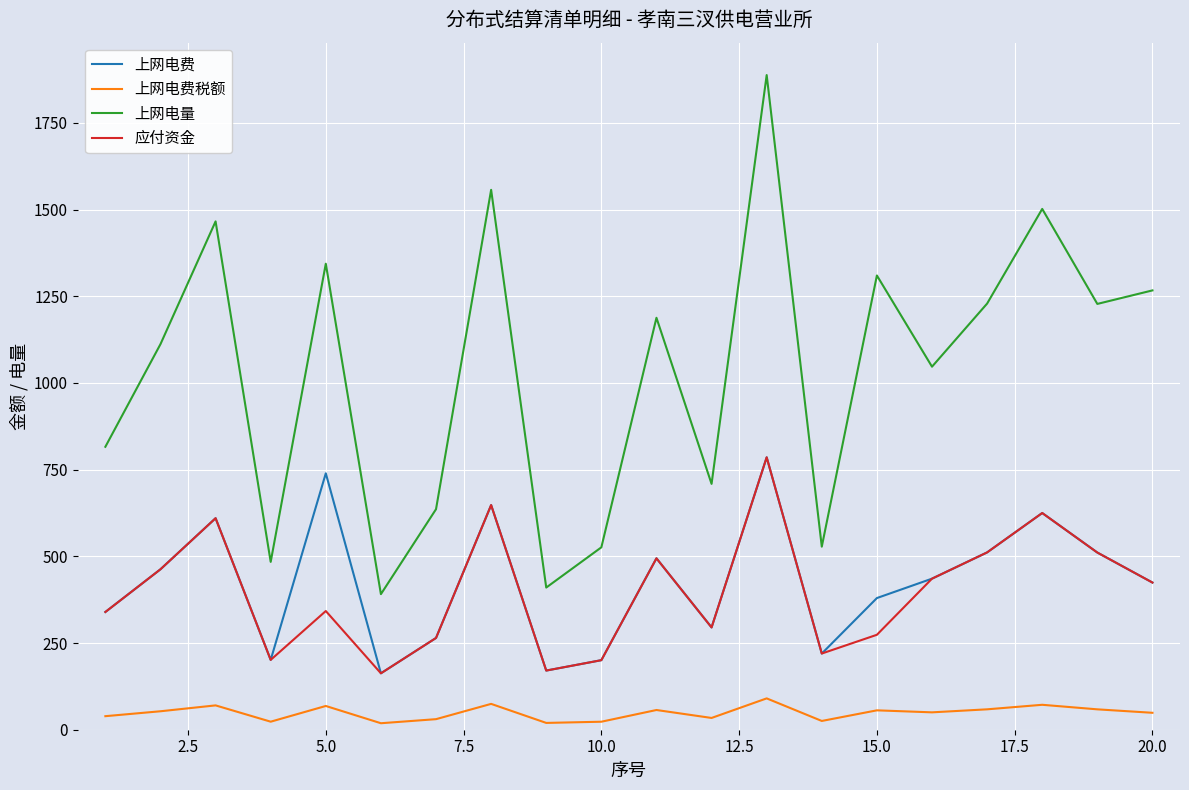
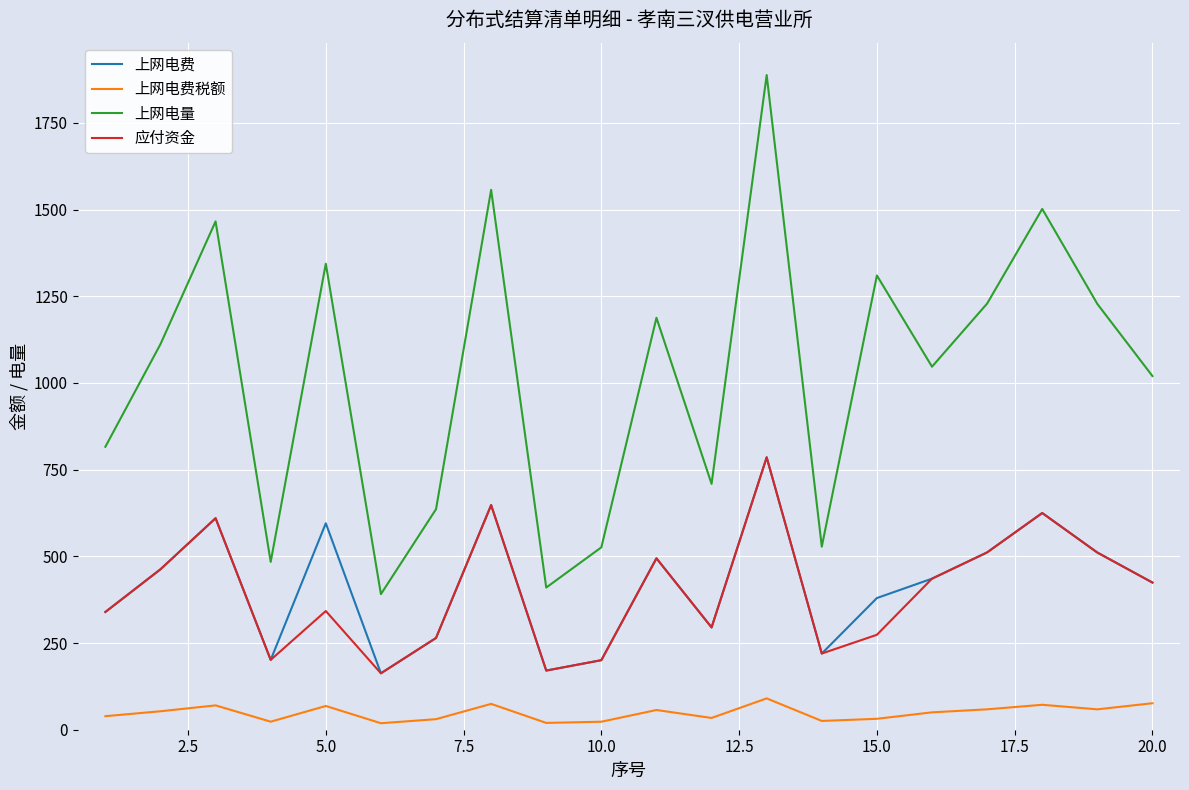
上网电费, 5.0: 740 -> 600
上网电费税额, 15.0: 60 -> 30
上网电费税额, 20.0: 50 -> 80
上网电量, 20.0: 1270 -> 1020
